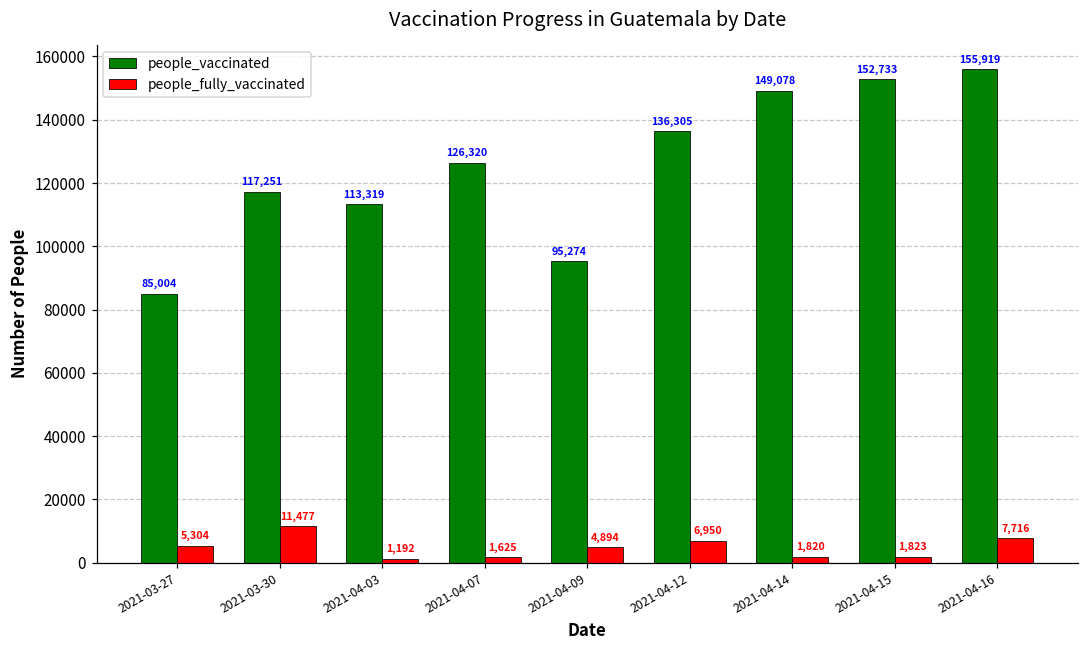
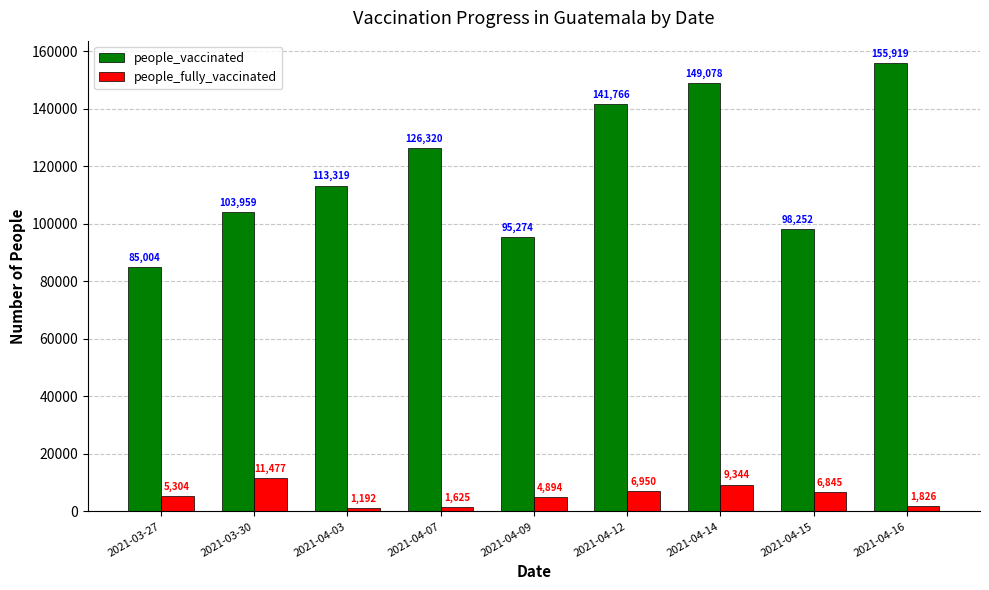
people_vaccinated, 2021-03-30: 117,251 -> 103,959
people_vaccinated, 2021-04-12: 136,305 -> 141,766
people_fully_vaccinated, 2021-04-14: 1,820 -> 9,344
people_vaccinated, 2021-04-15: 152,733 -> 98,252
people_fully_vaccinated, 2021-04-15: 1,823 -> 6,845
people_fully_vaccinated, 2021-04-16: 7,716 -> 1,826
